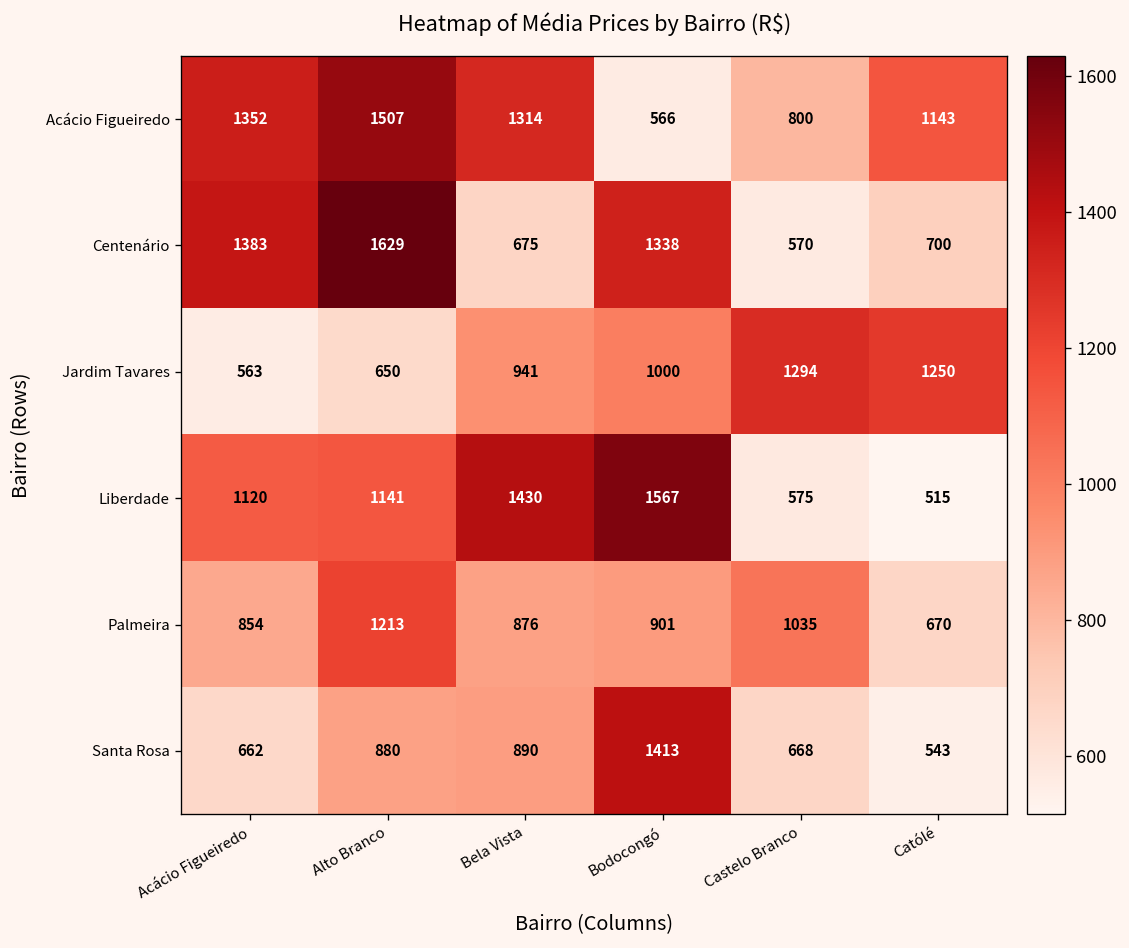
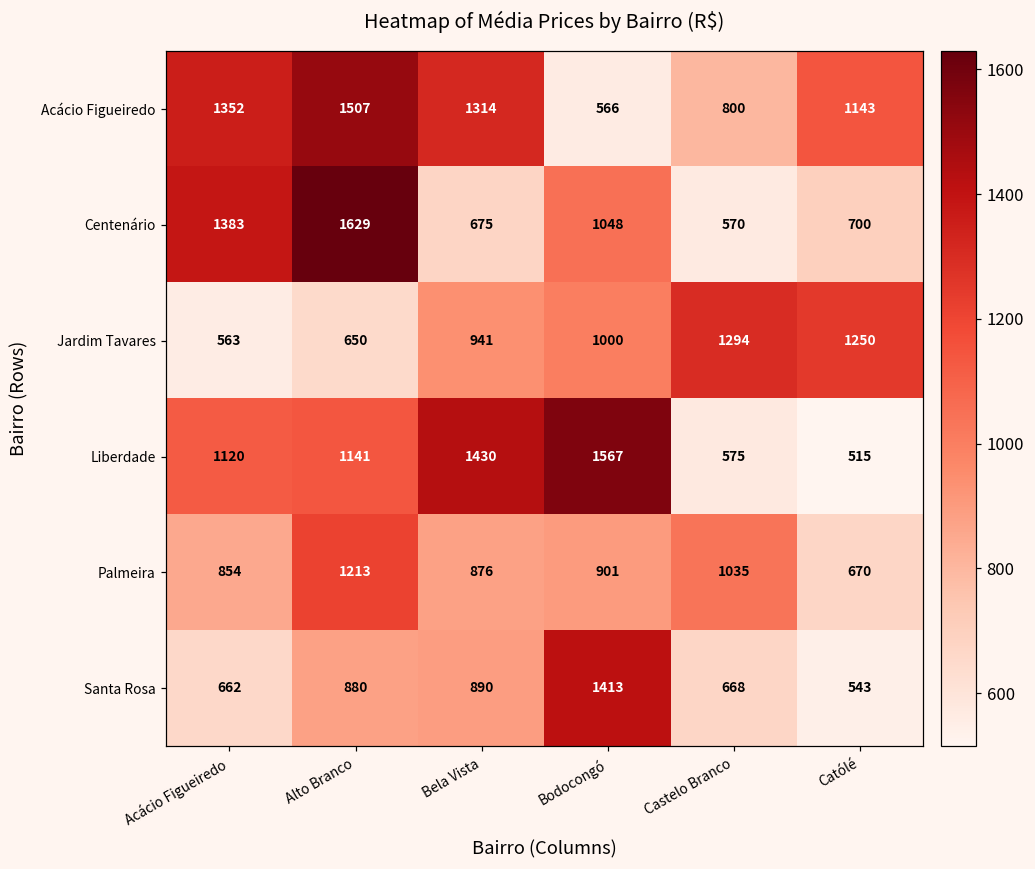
Centenário, Bodocongó: 1338 -> 1048
